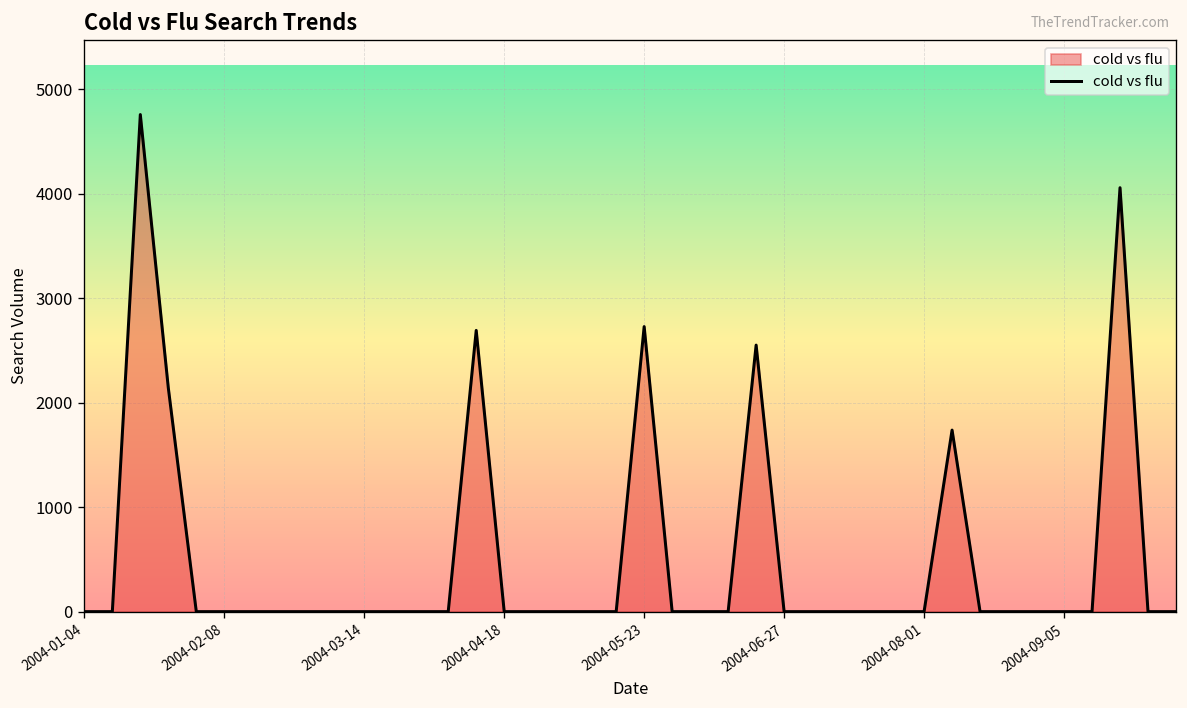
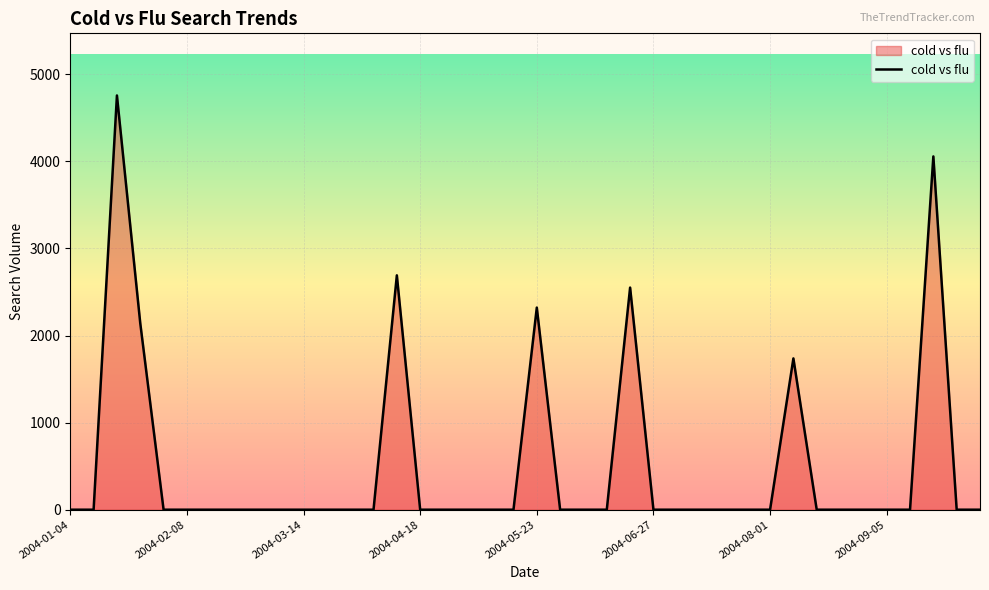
2004-05-23: 2700 -> 2300
